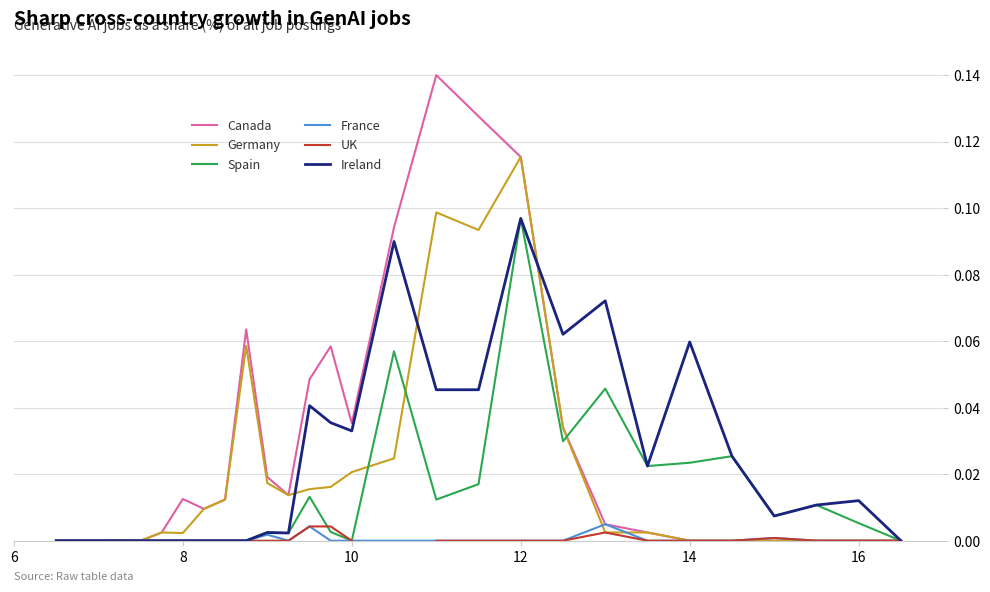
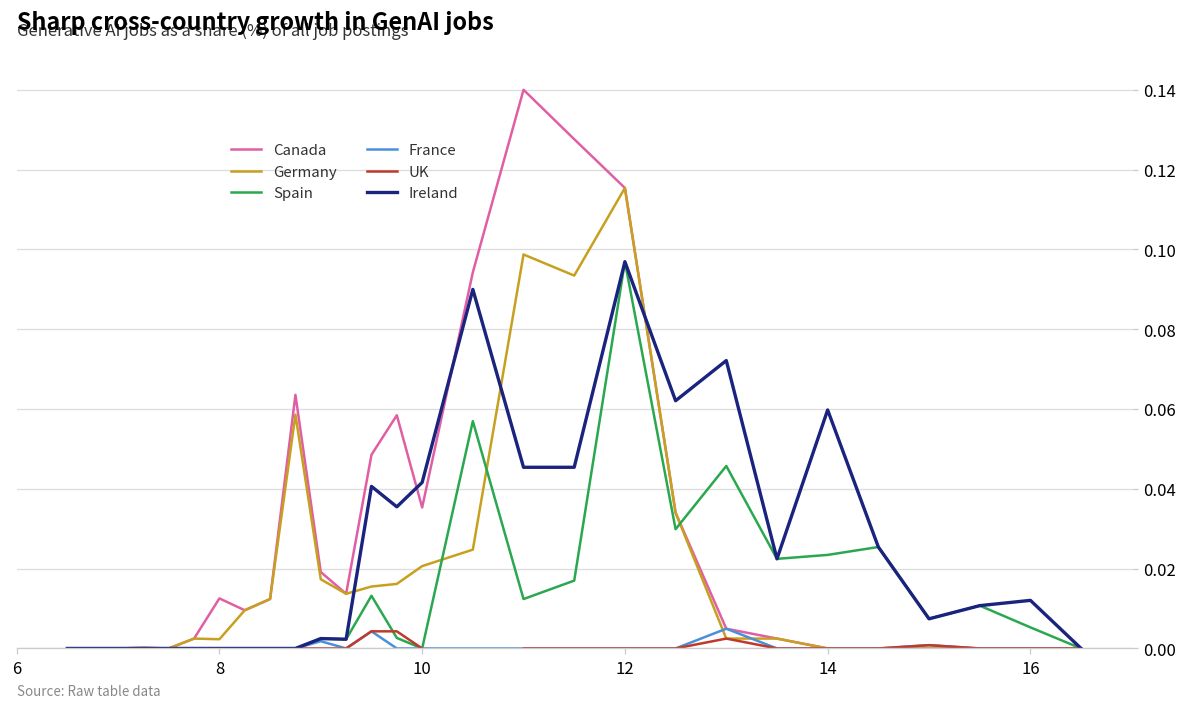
Ireland, 10: 0.033 -> 0.042
